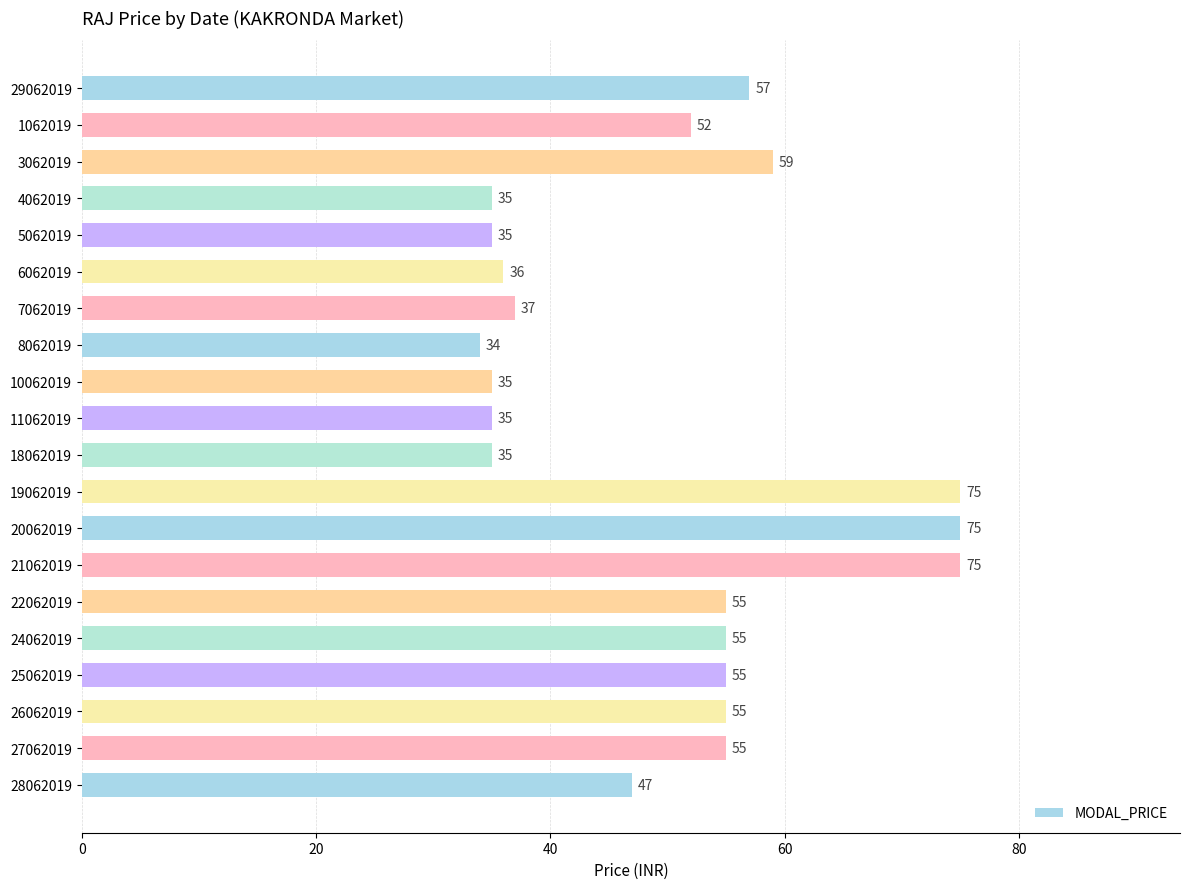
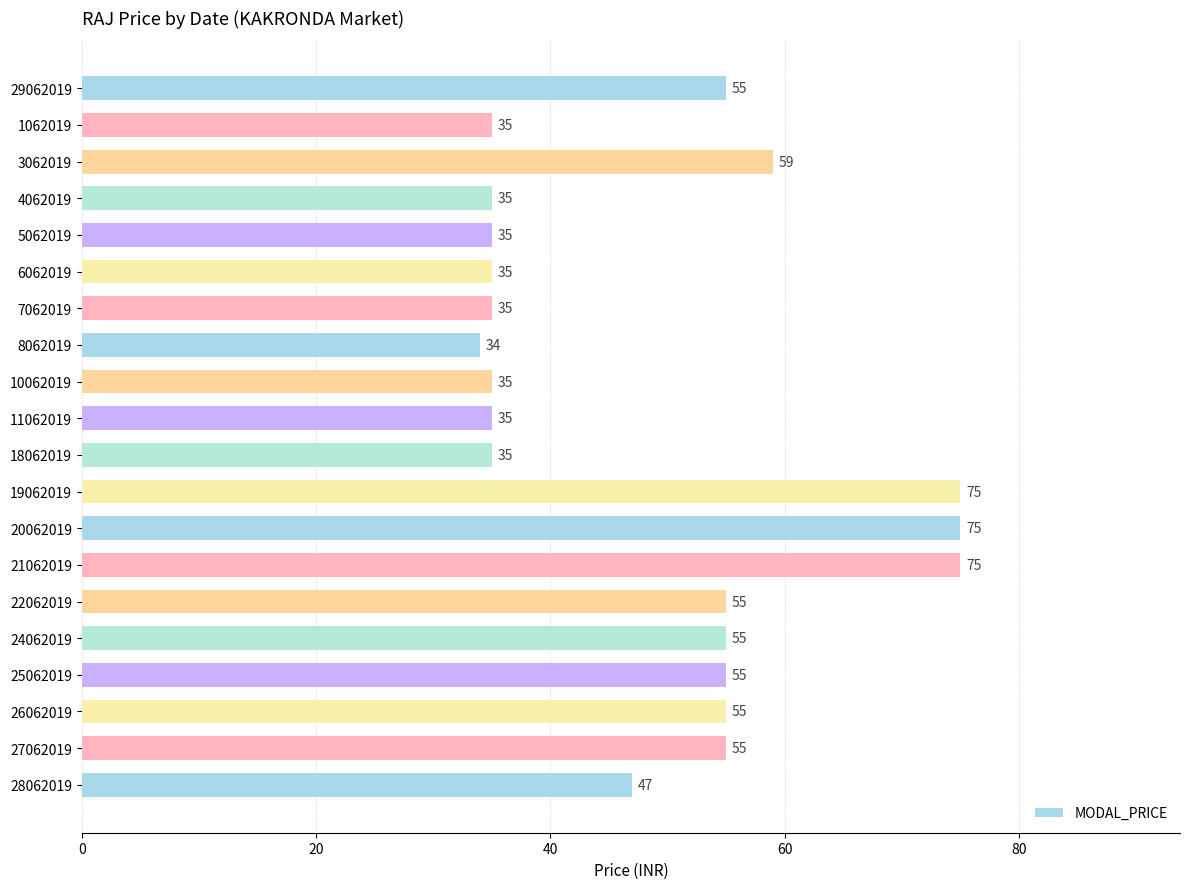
29062019: 57 -> 55
1062019: 52 -> 35
6062019: 36 -> 35
7062019: 37 -> 35
